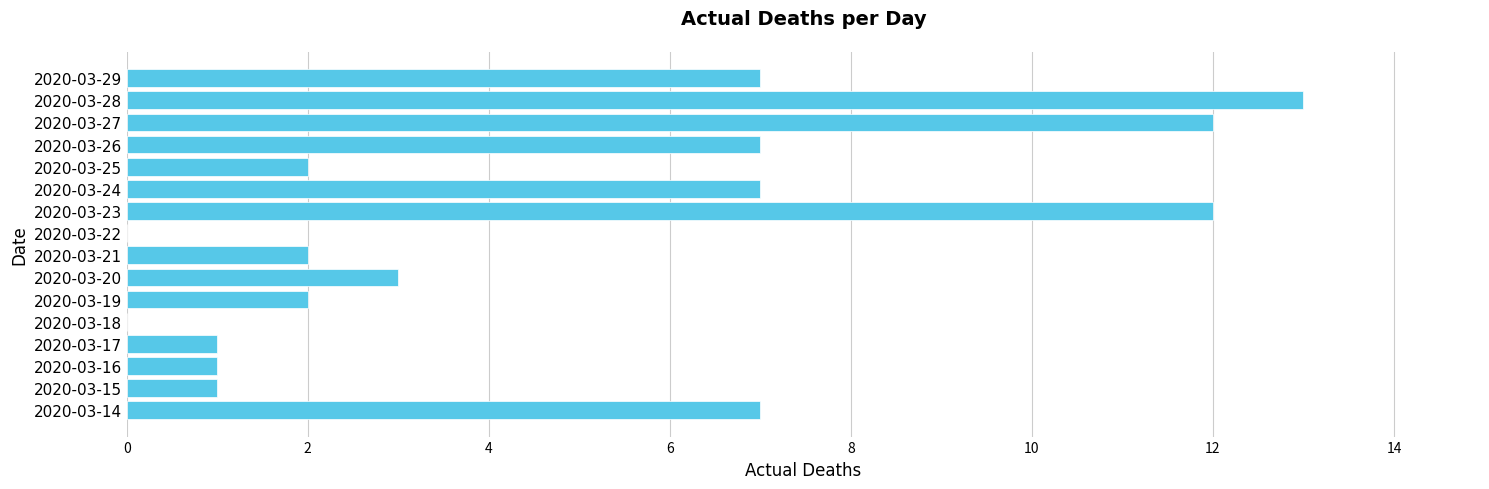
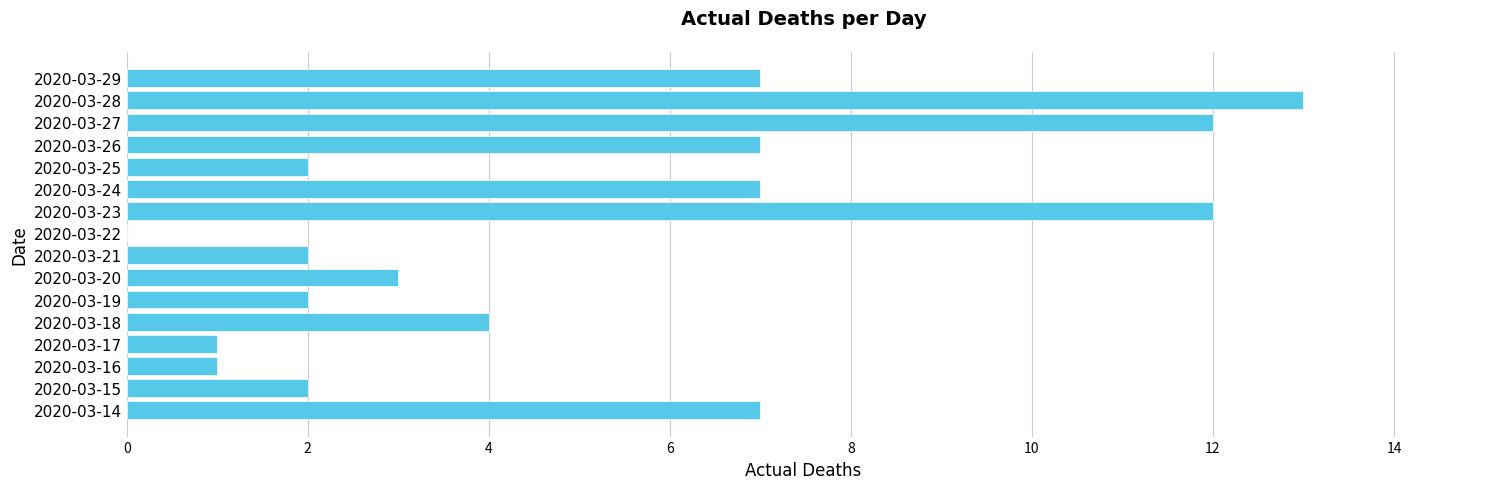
2020-03-18: 0 -> 4
2020-03-15: 1 -> 2
